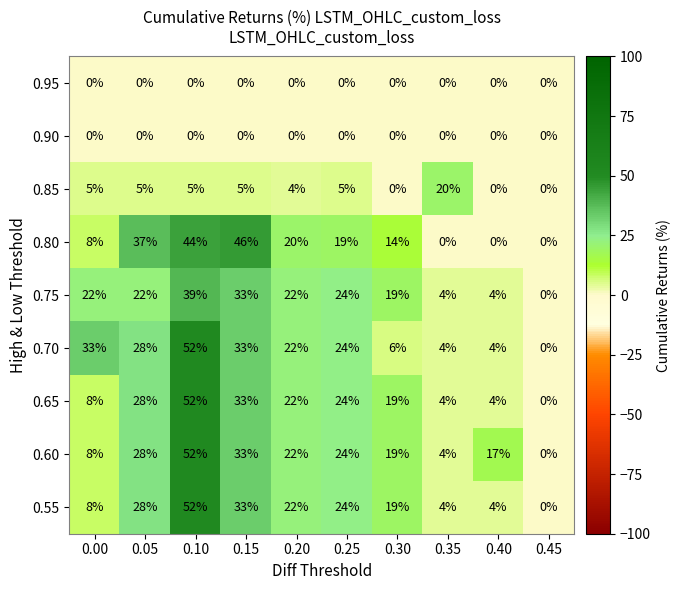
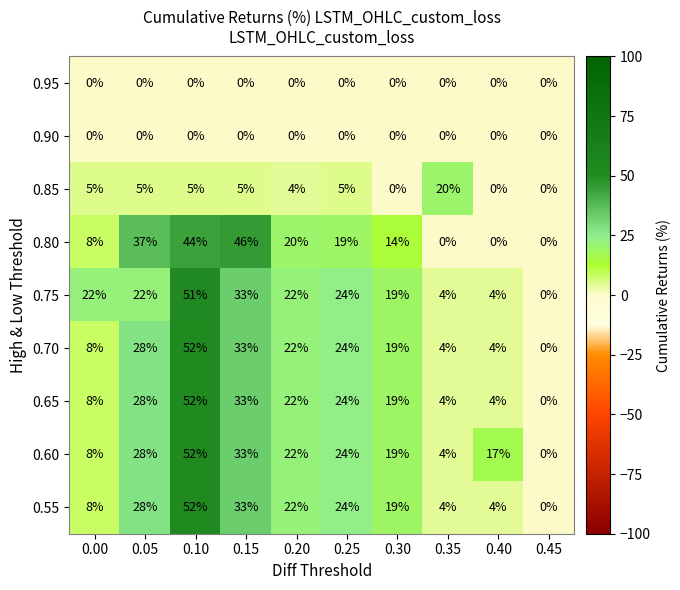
0.75, 0.10: 39% -> 51%
0.70, 0.00: 33% -> 8%
0.70, 0.30: 6% -> 19%
